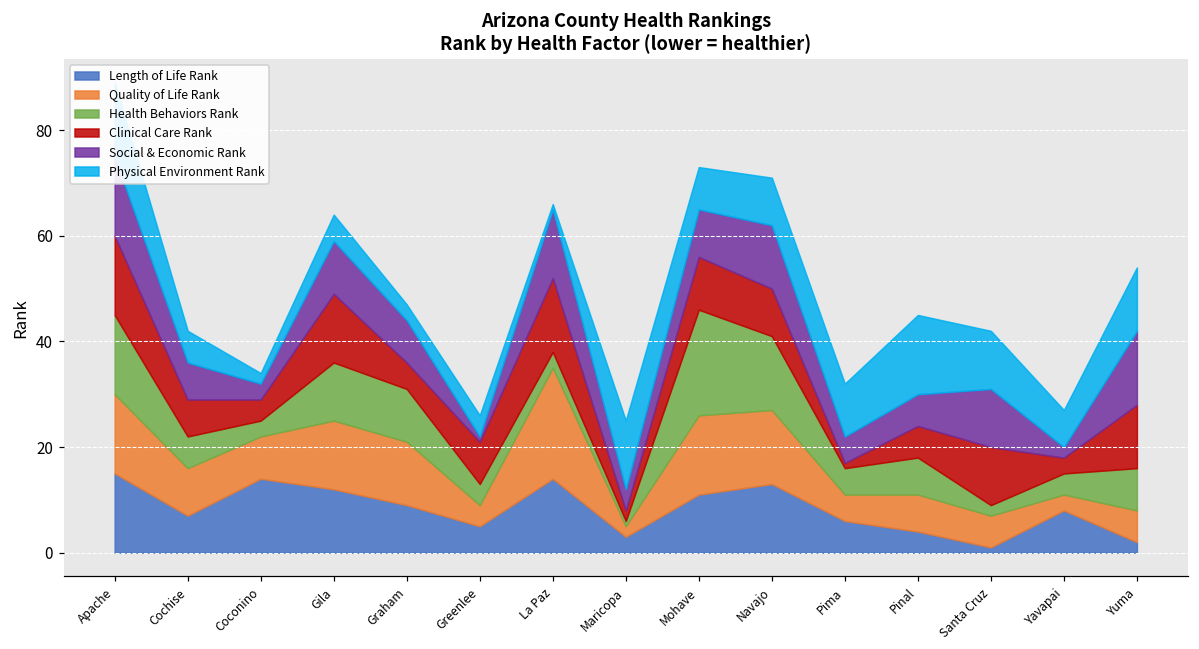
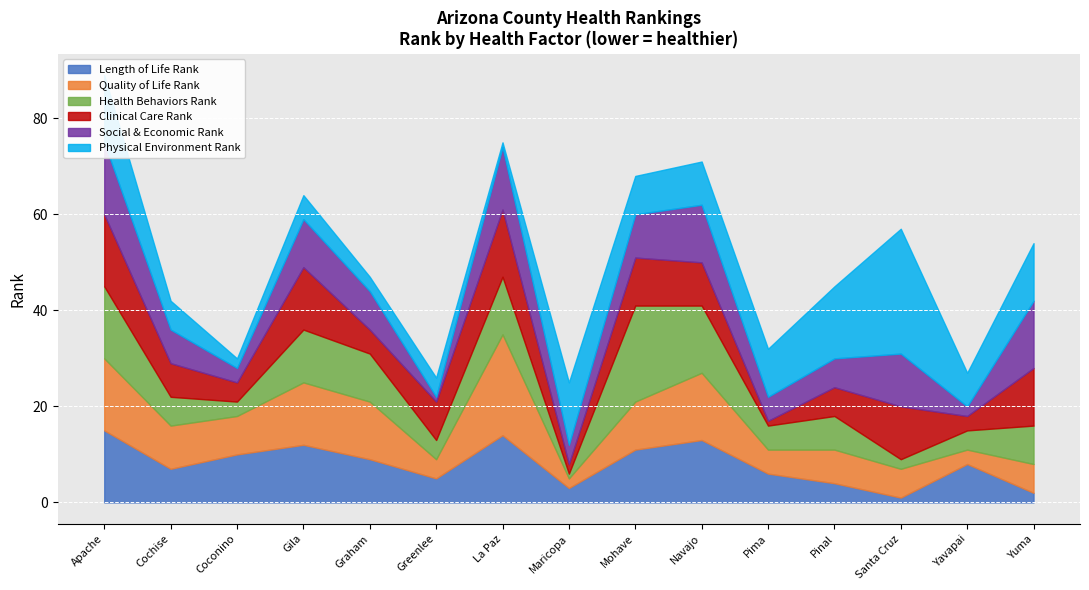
Length of Life Rank, Coconino: 14 -> 10
Health Behaviors Rank, La Paz: 3 -> 12
Quality of Life Rank, Mohave: 15 -> 10
Physical Environment Rank, Santa Cruz: 11 -> 26
